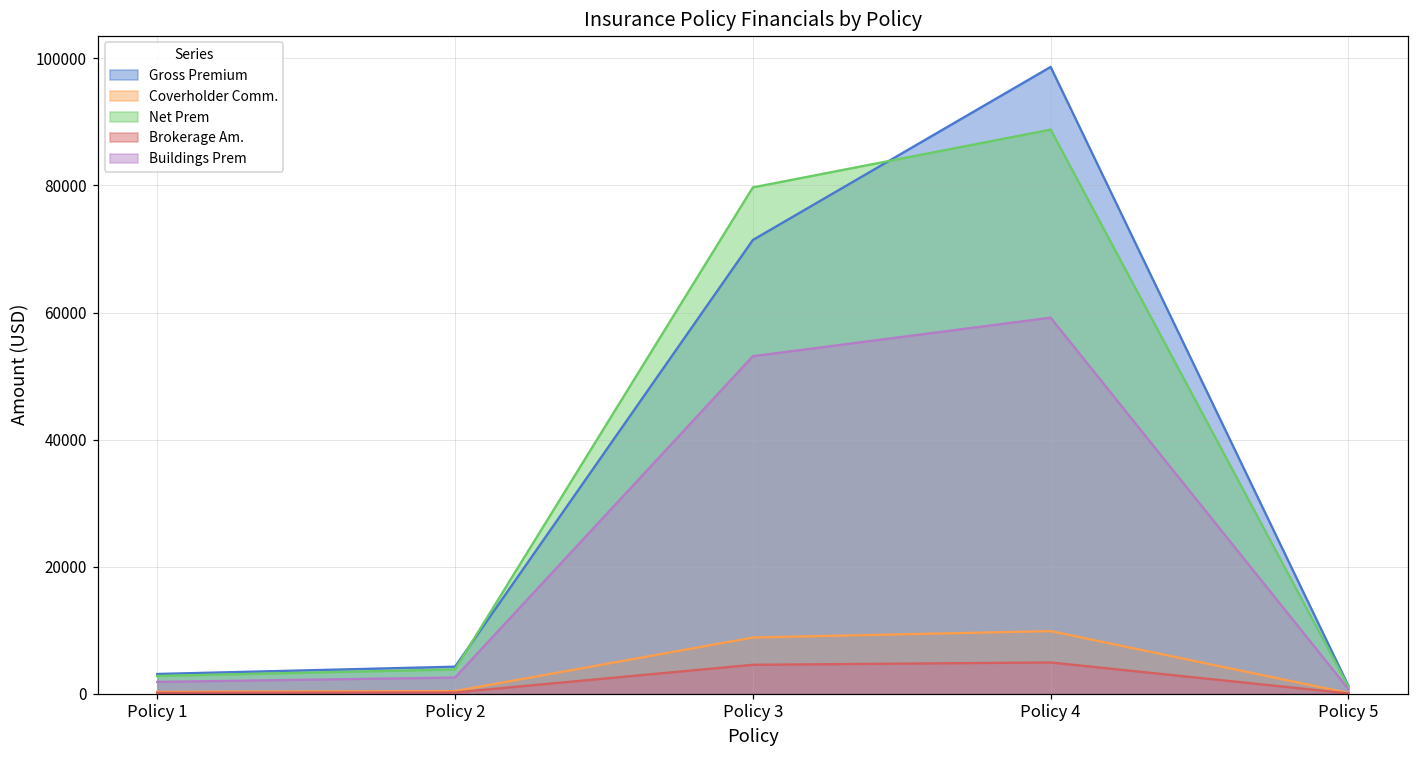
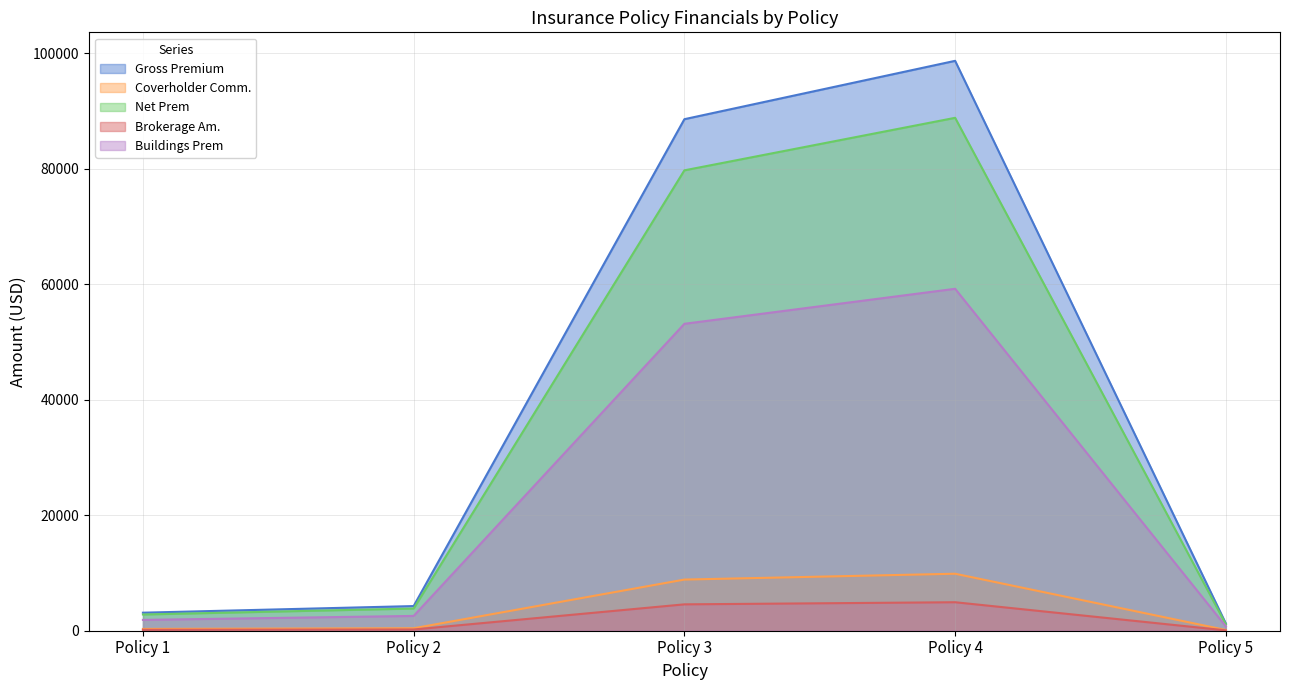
Gross Premium, Policy 3: 71000 -> 89000
